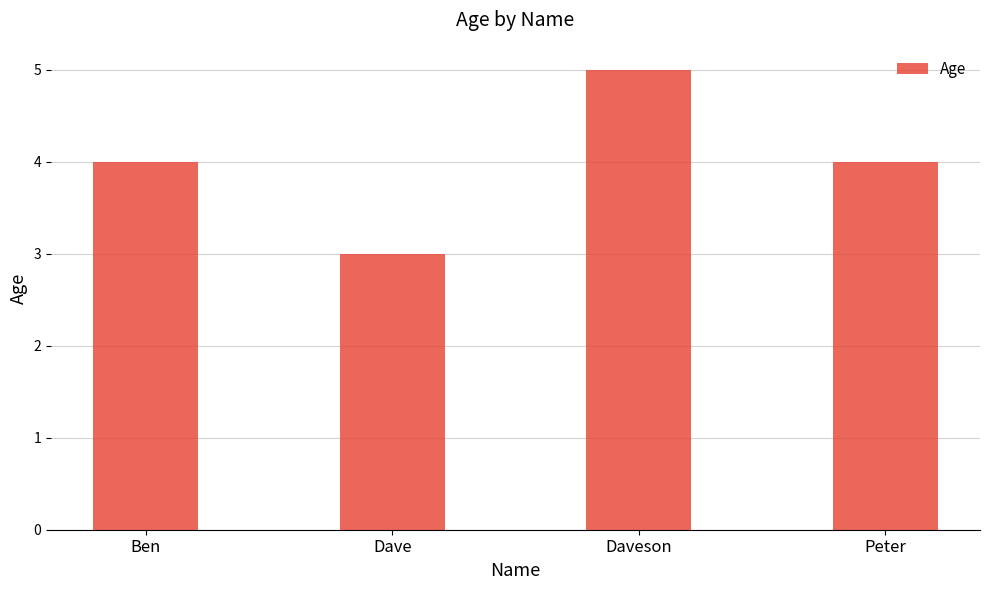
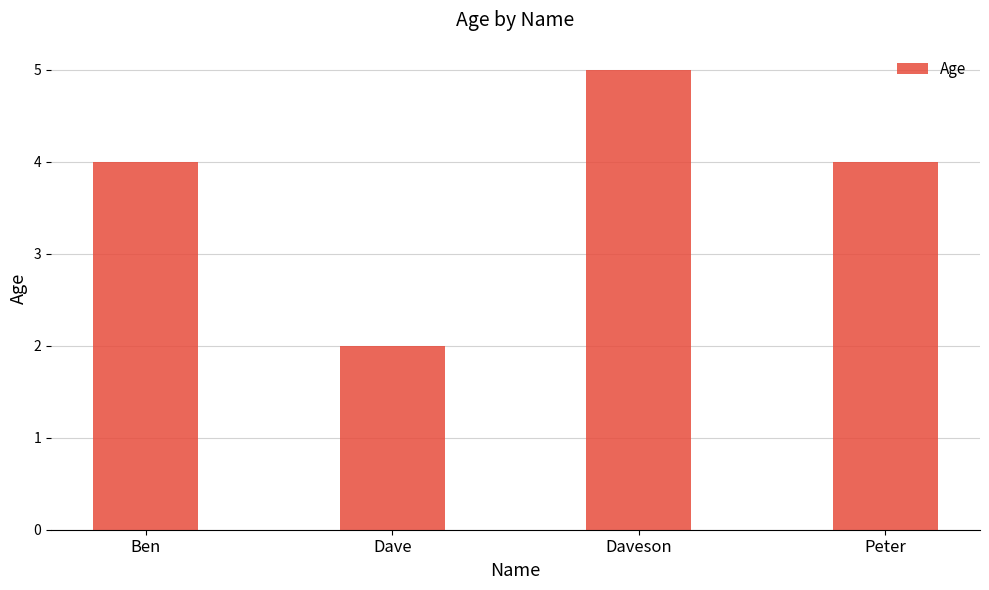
Dave: 3 -> 2
